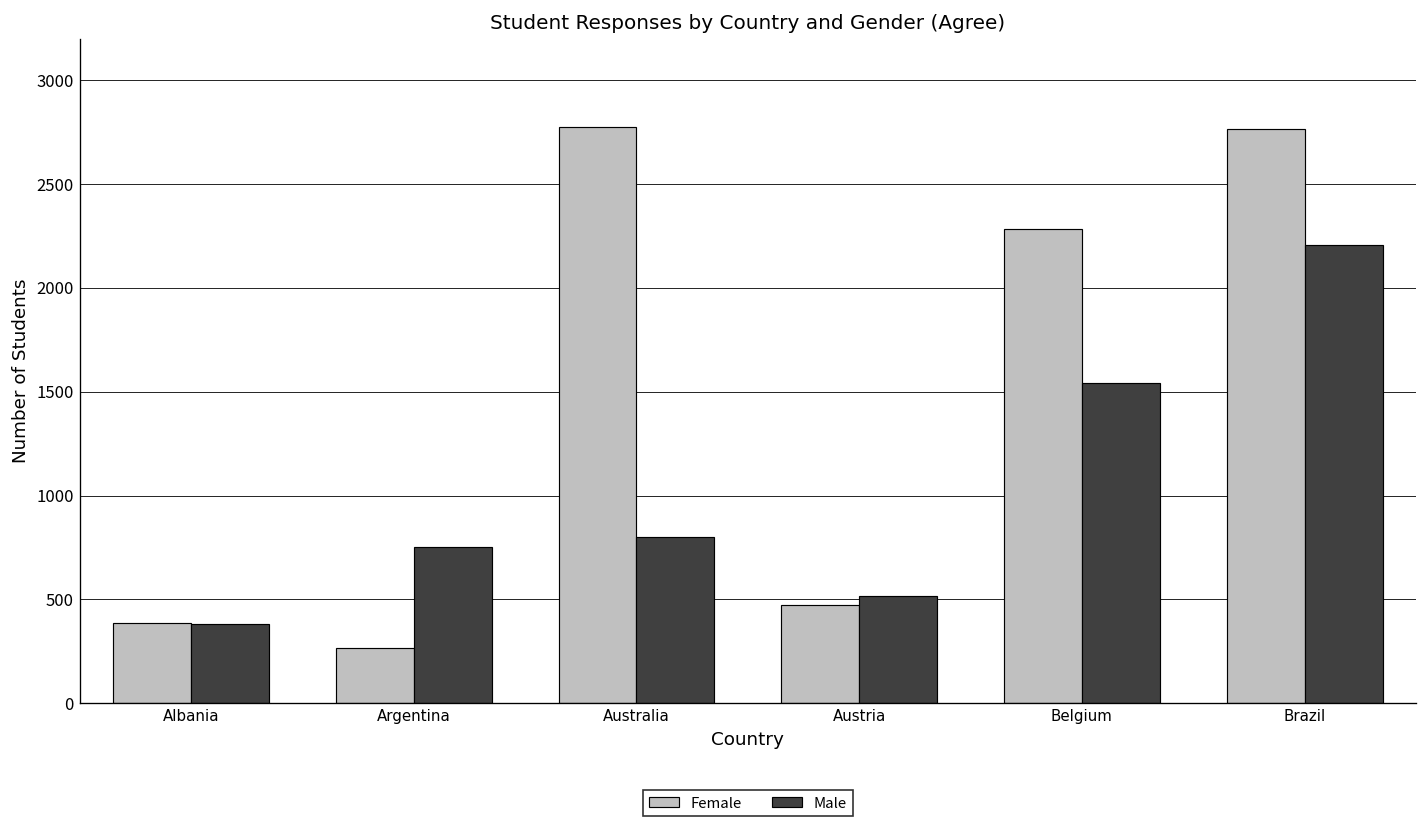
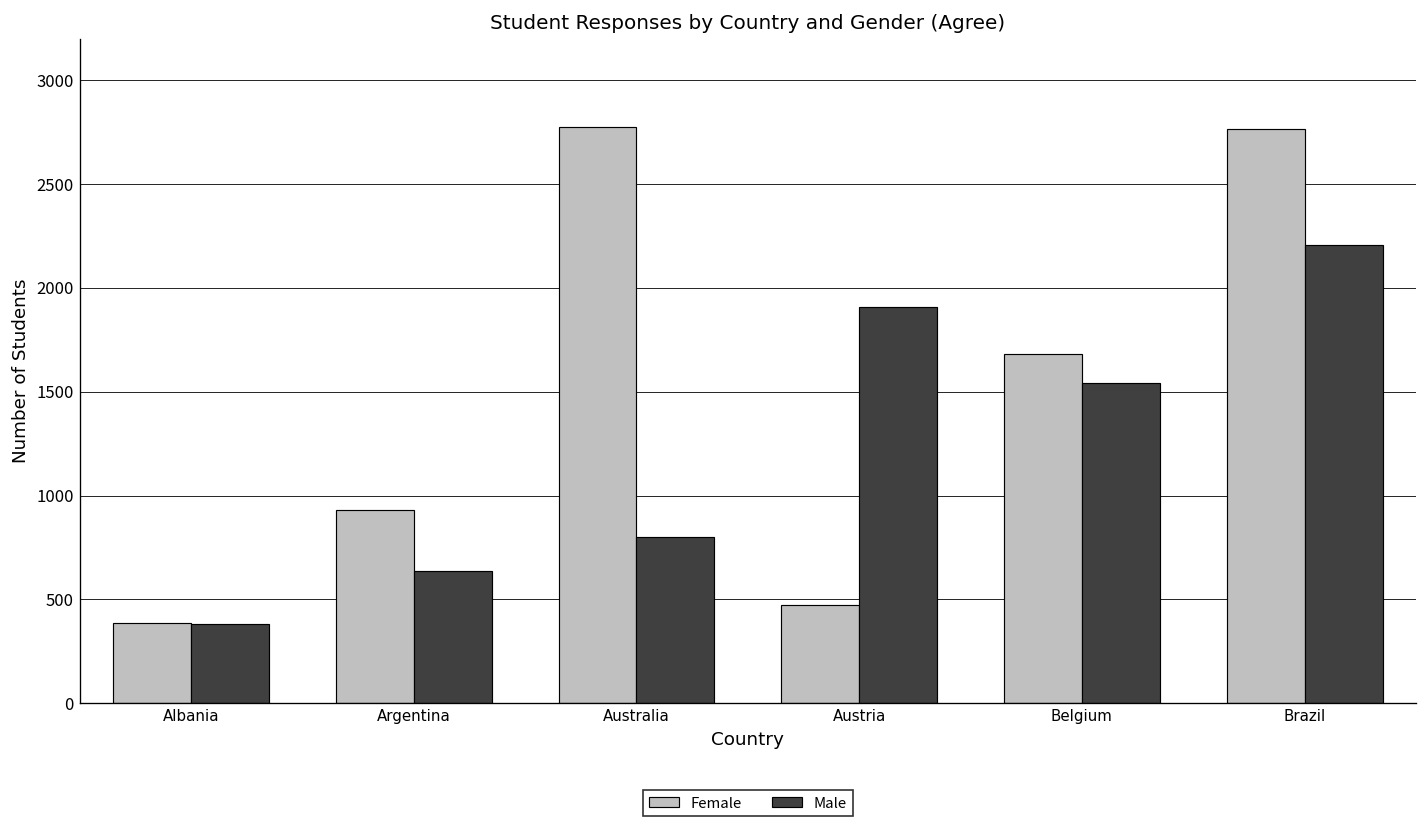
Female, Argentina: 270 -> 930
Male, Argentina: 750 -> 640
Male, Austria: 520 -> 1910
Female, Belgium: 2290 -> 1680
